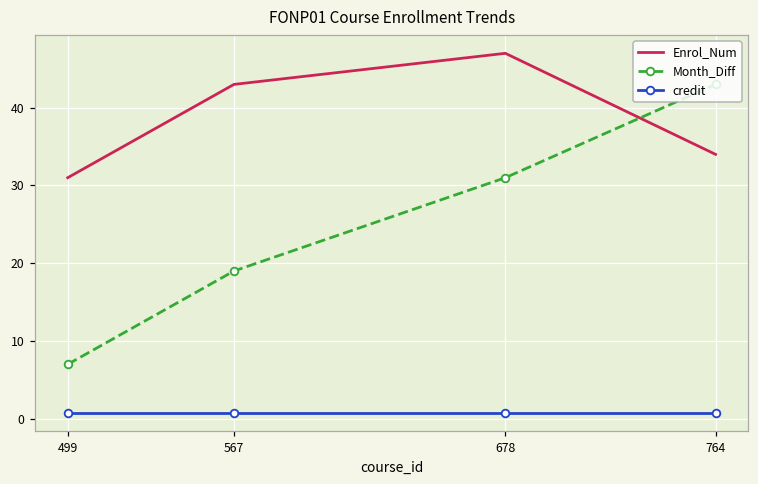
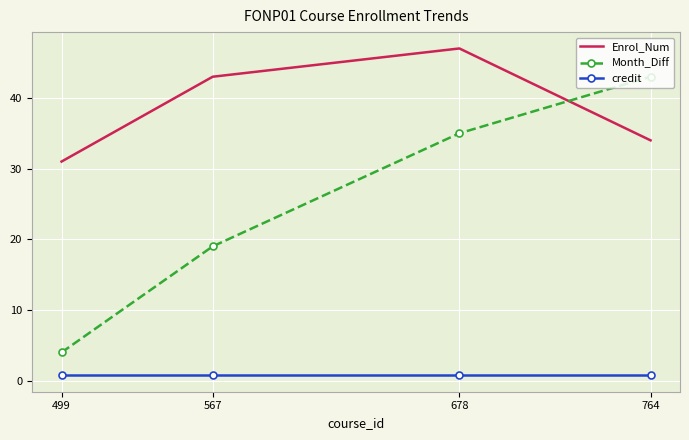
Month_Diff, 499: 7 -> 4
Month_Diff, 678: 31 -> 35
